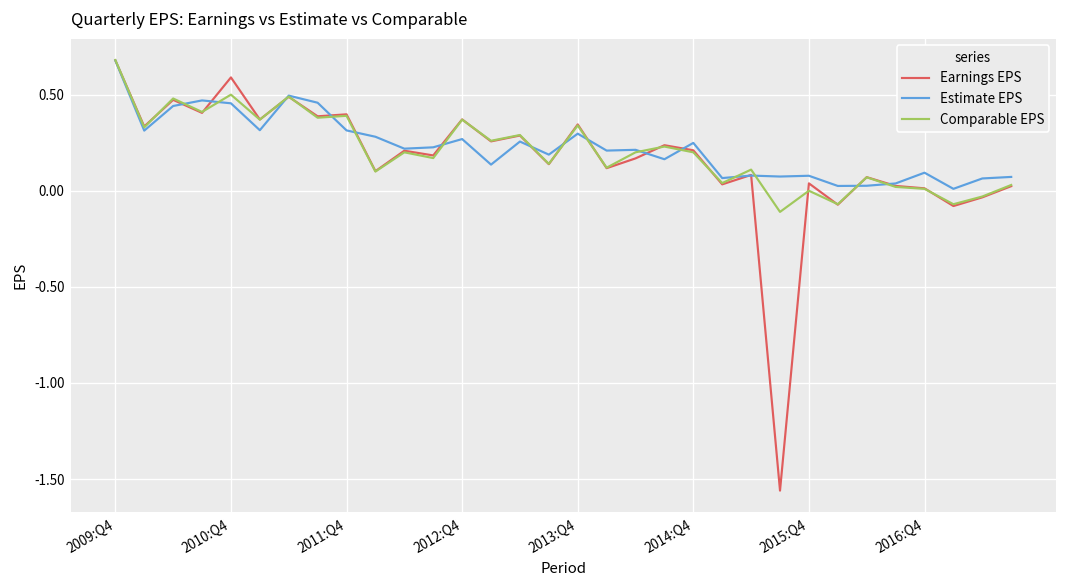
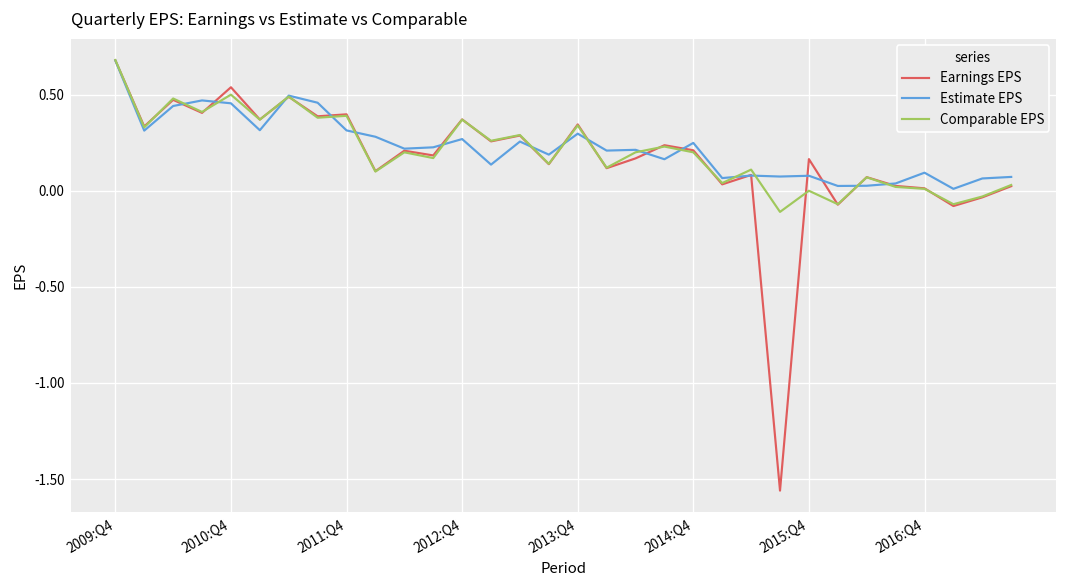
Earnings EPS, 2010:Q4: 0.59 -> 0.54
Earnings EPS, 2015:Q4: 0.04 -> 0.16
